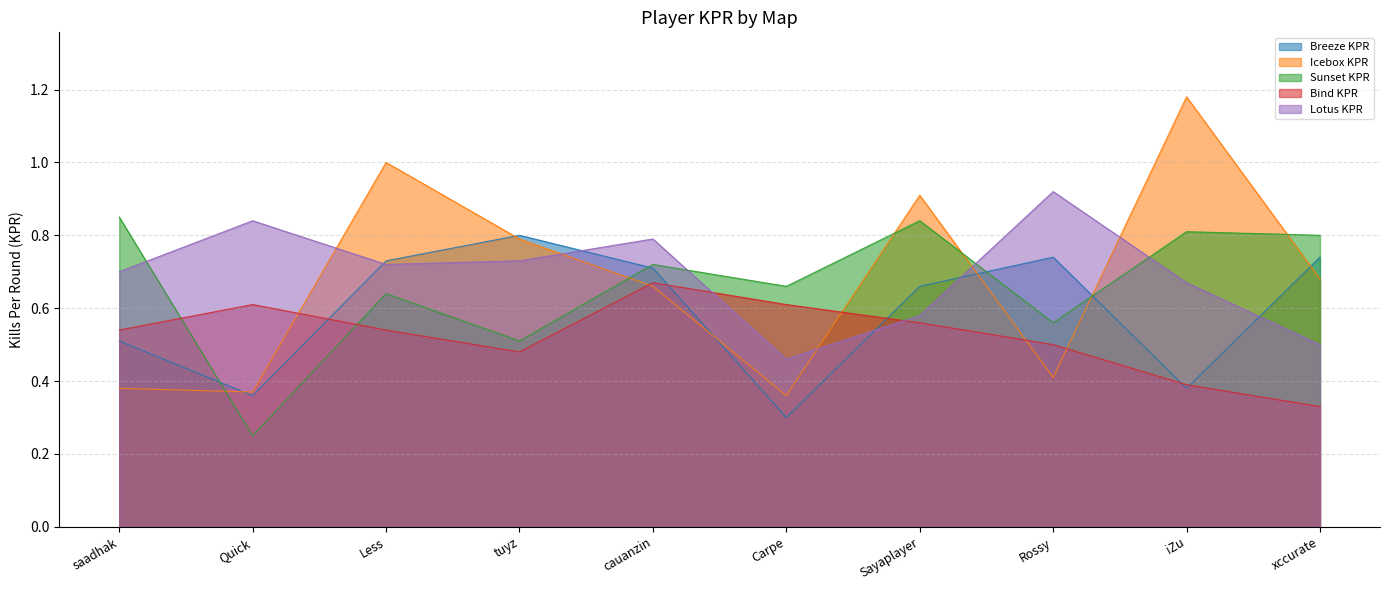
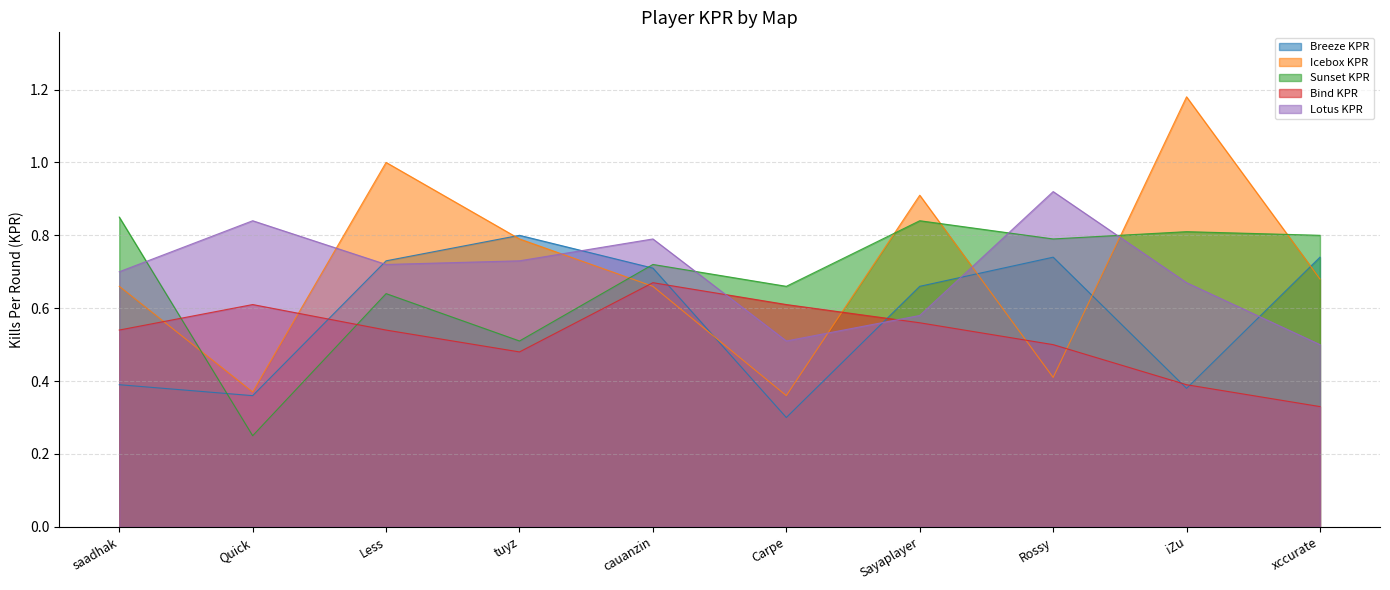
Breeze KPR, saadhak: 0.51 -> 0.39
Icebox KPR, saadhak: 0.38 -> 0.66
Lotus KPR, Carpe: 0.46 -> 0.51
Sunset KPR, Rossy: 0.56 -> 0.79
